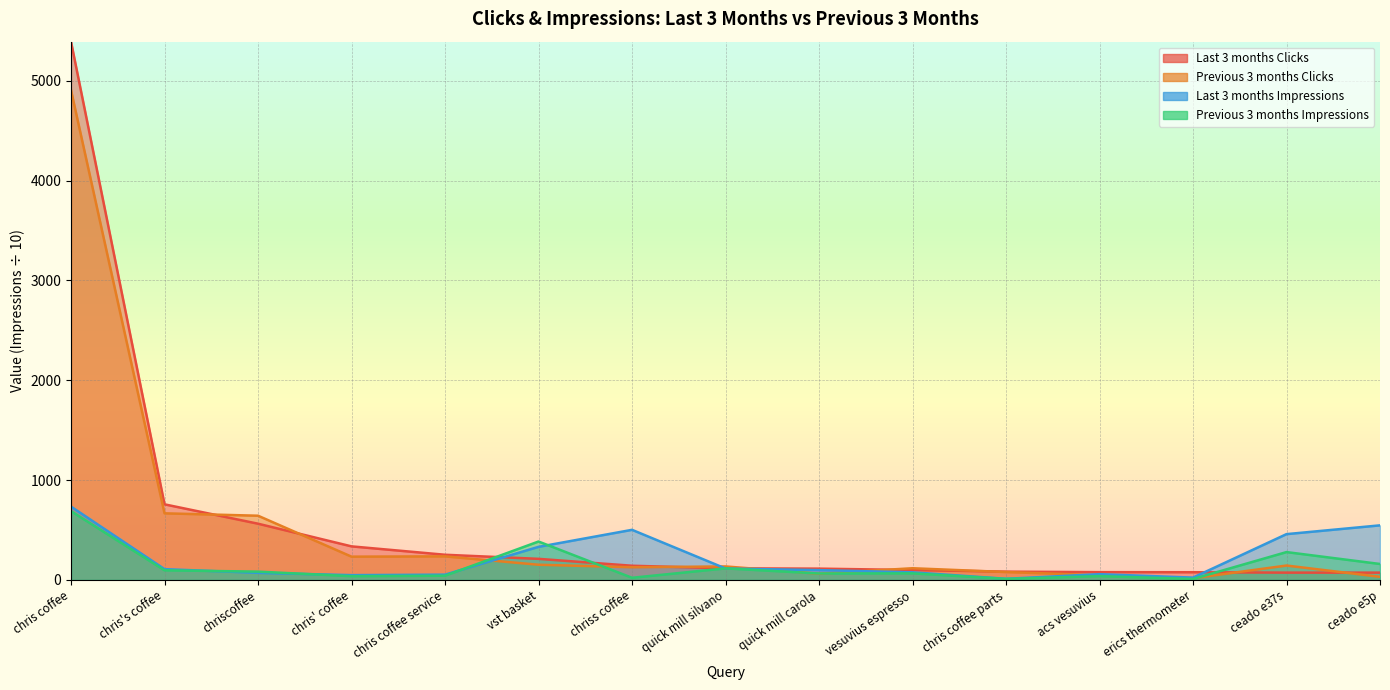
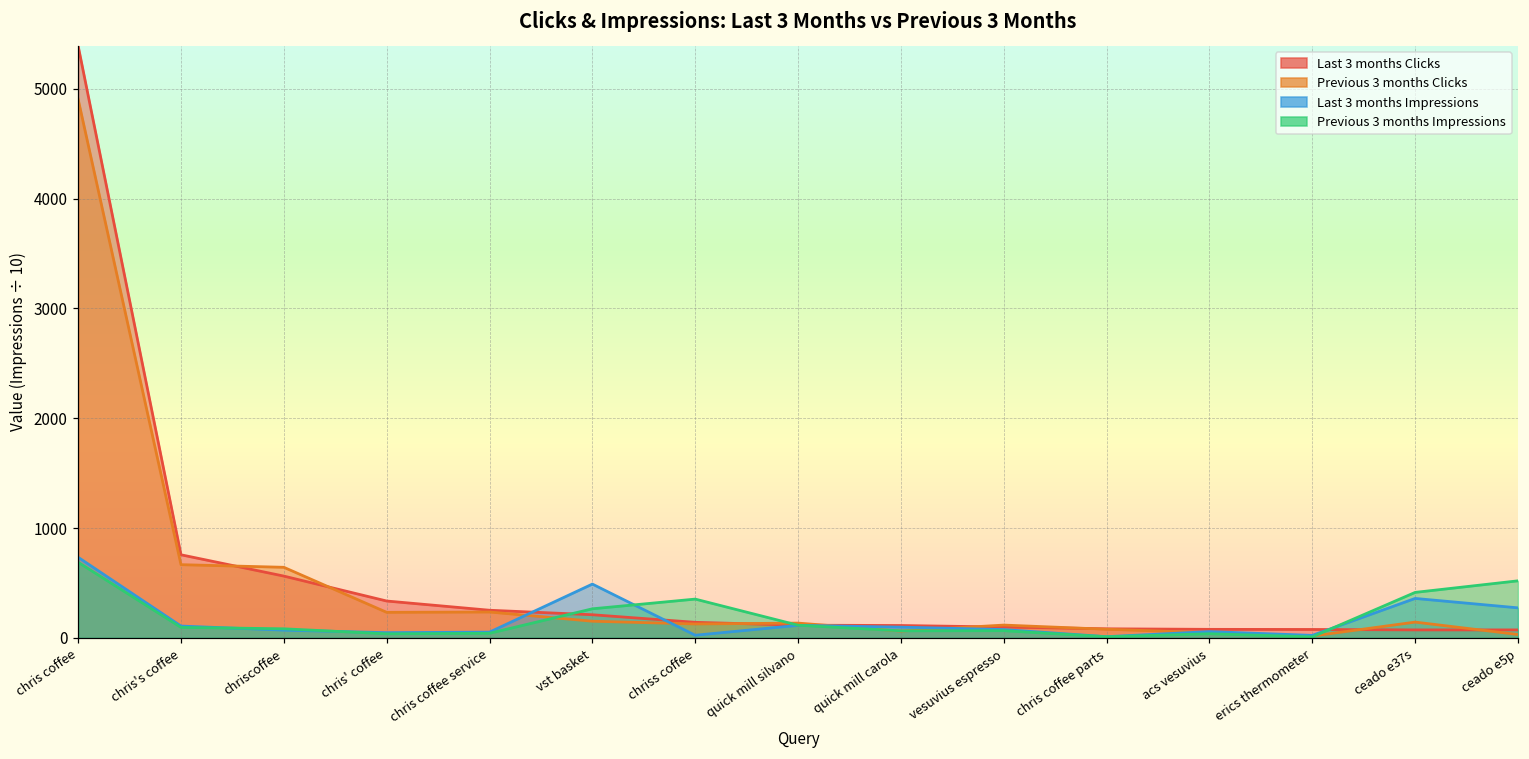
Last 3 months Impressions, vst basket: 300 -> 500
Previous 3 months Impressions, vst basket: 400 -> 300
Last 3 months Impressions, chriss coffee: 500 -> 0
Previous 3 months Impressions, chriss coffee: 0 -> 400
Last 3 months Impressions, ceado e37s: 500 -> 400
Previous 3 months Impressions, ceado e37s: 300 -> 400
Last 3 months Impressions, ceado e5p: 500 -> 300
Previous 3 months Impressions, ceado e5p: 200 -> 500
